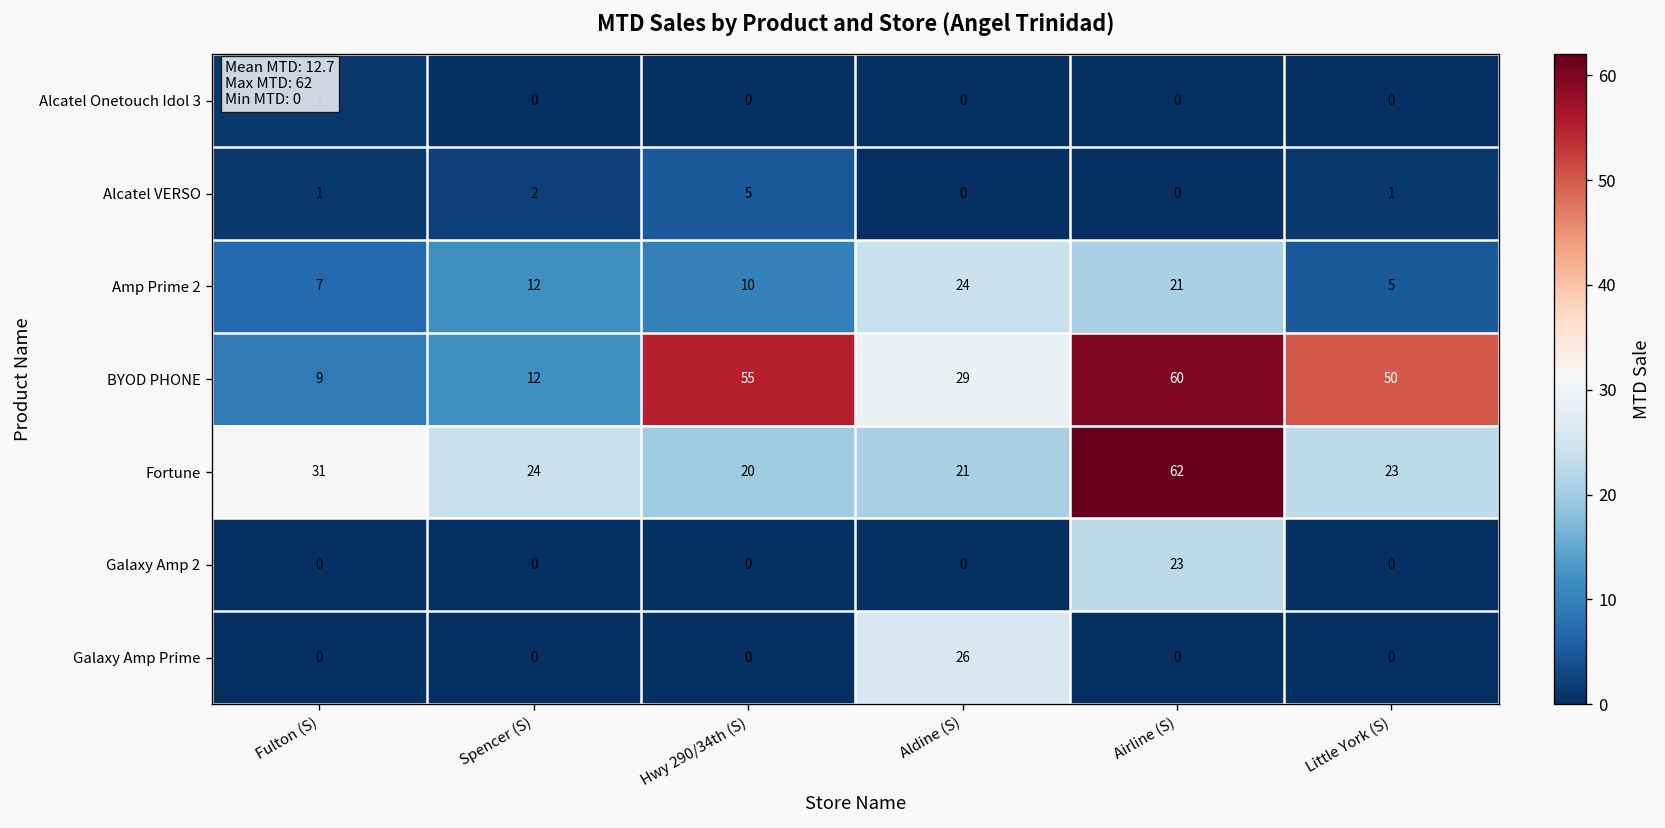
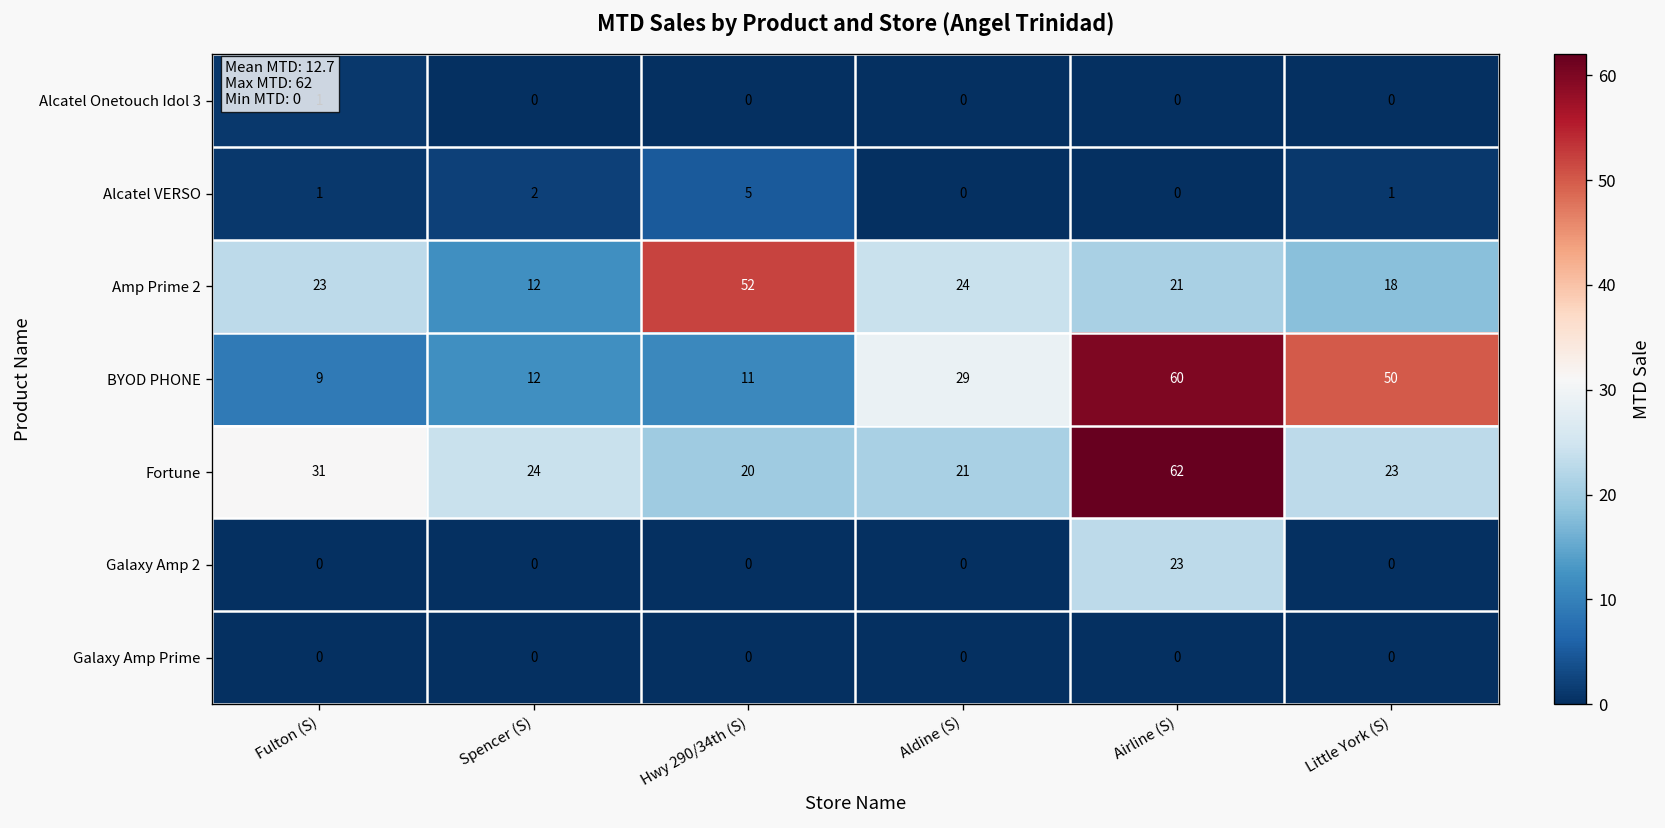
Amp Prime 2, Fulton (S): 7 -> 23
Amp Prime 2, Hwy 290/34th (S): 10 -> 52
Amp Prime 2, Little York (S): 5 -> 18
BYOD PHONE, Hwy 290/34th (S): 55 -> 11
Galaxy Amp Prime, Aldine (S): 26 -> 0
